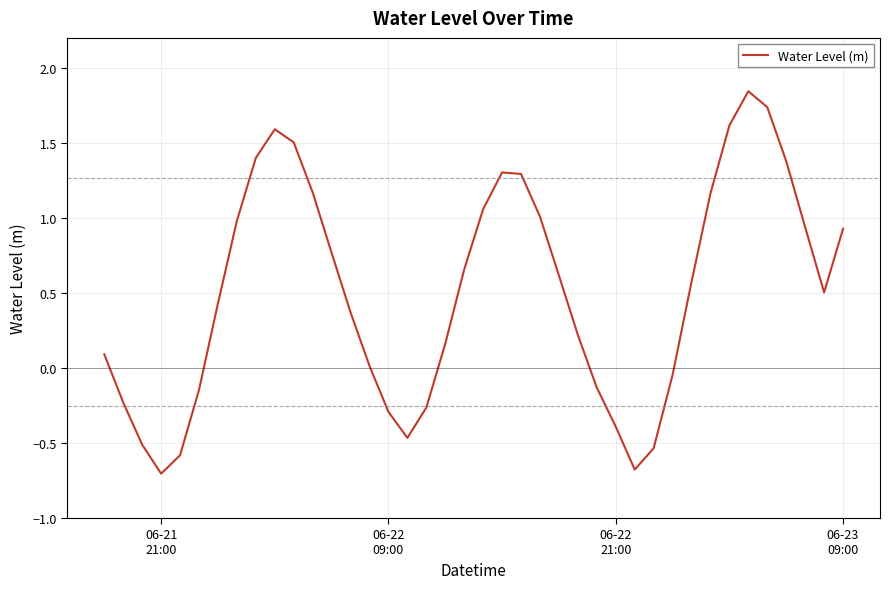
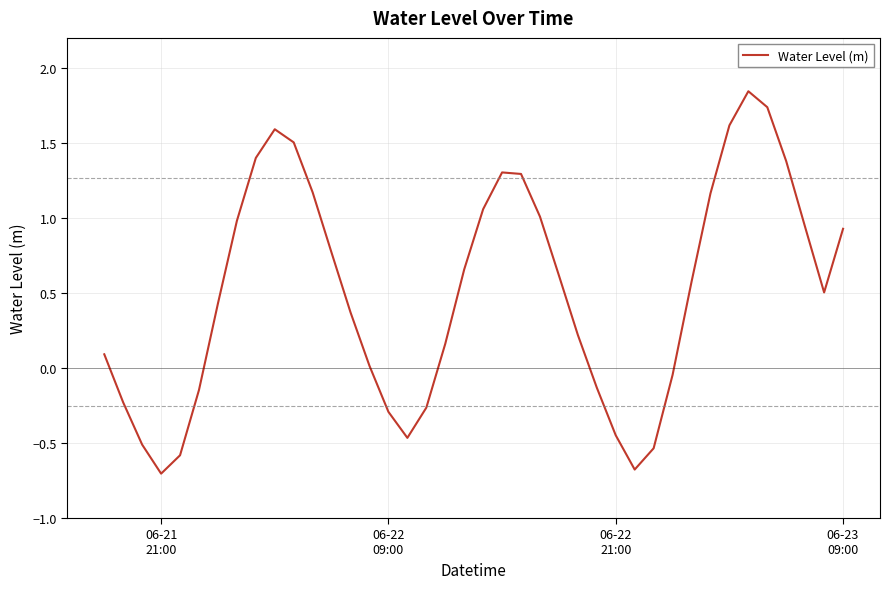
06-22 21:00: -0.39 -> -0.45
